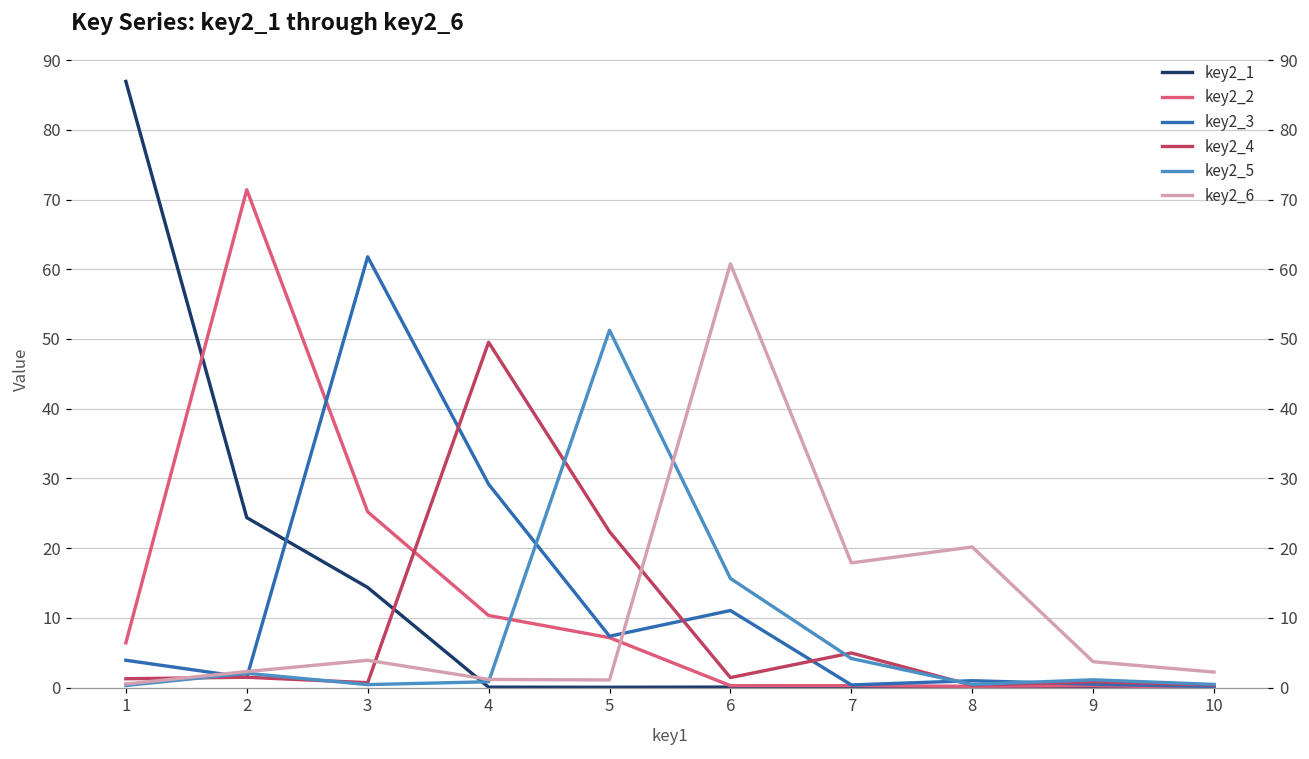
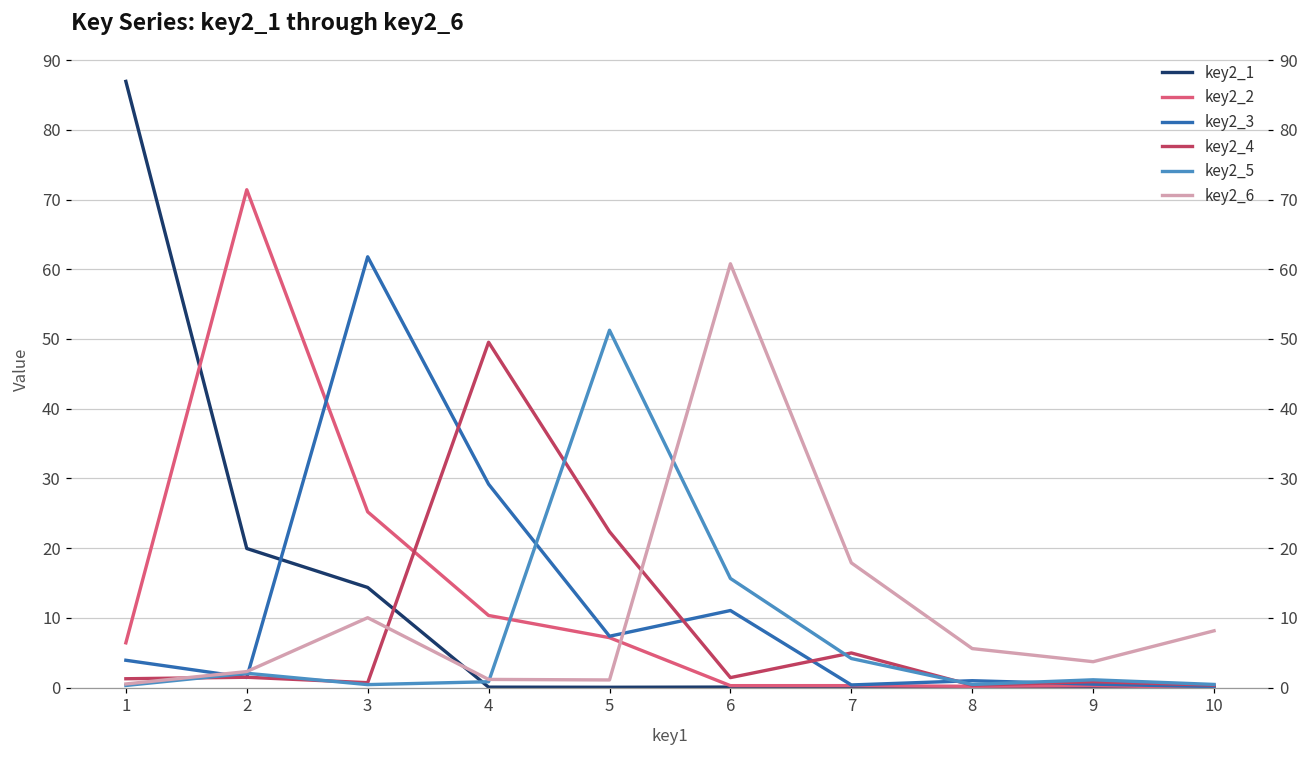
key2_1, 2: 24 -> 20
key2_6, 3: 4 -> 10
key2_6, 8: 20 -> 6
key2_6, 10: 2 -> 8
